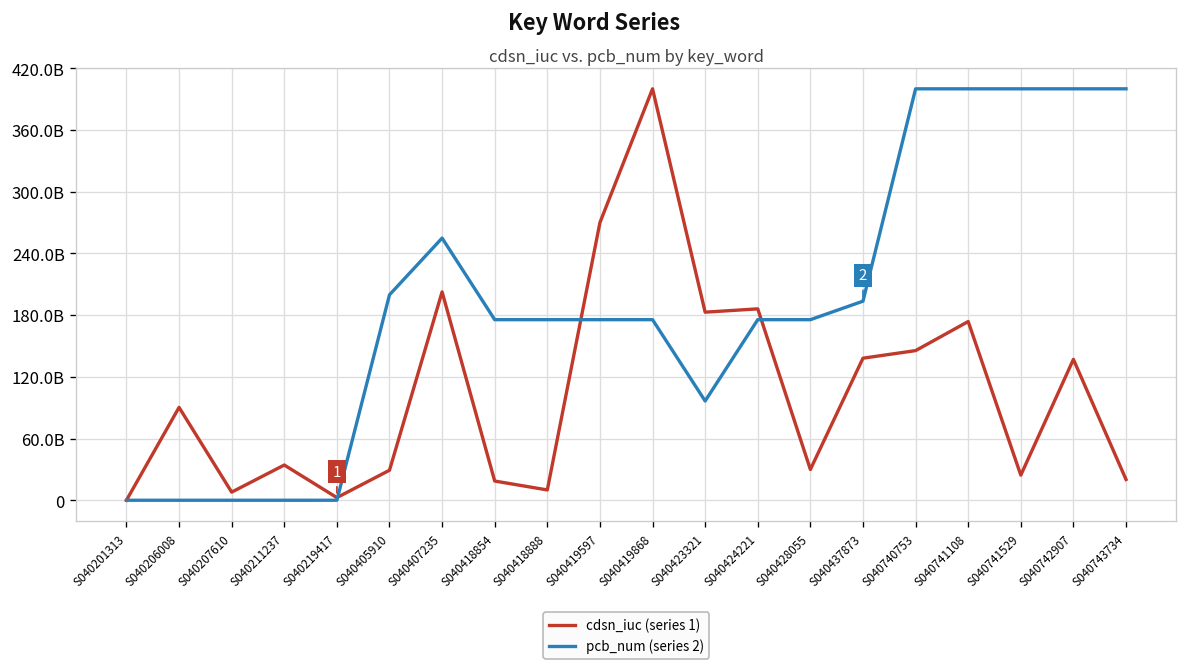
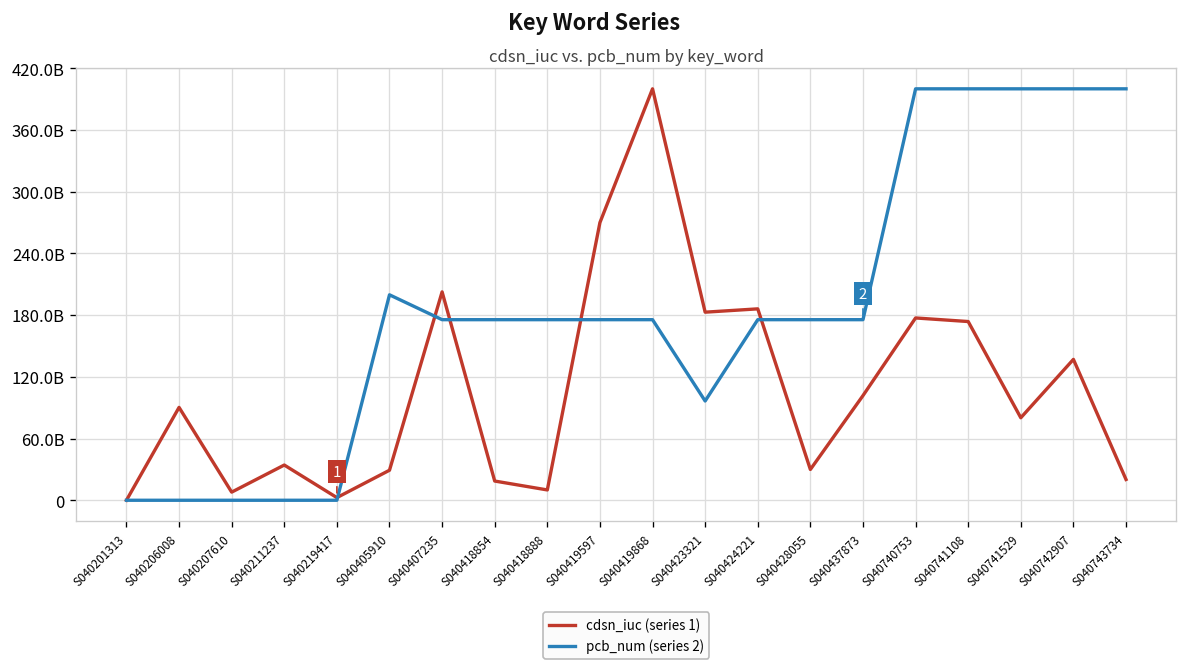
pcb_num (series 2), S040407235: 250000000000 -> 180000000000
cdsn_iuc (series 1), S040437873: 140000000000 -> 100000000000
pcb_num (series 2), S040437873: 190000000000 -> 180000000000
cdsn_iuc (series 1), S040740753: 150000000000 -> 180000000000
cdsn_iuc (series 1), S040741529: 20000000000 -> 80000000000
